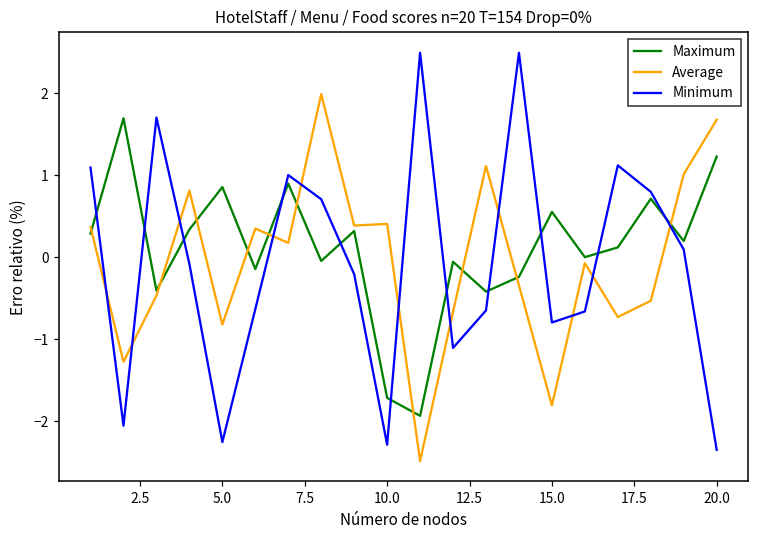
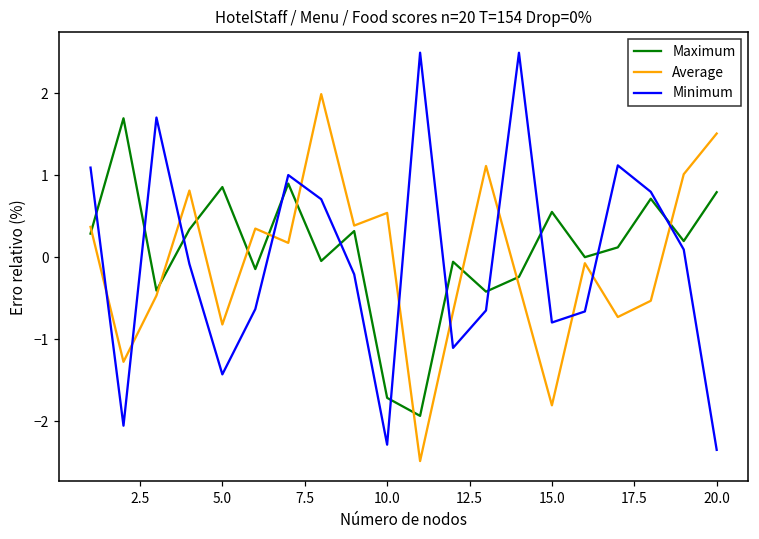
Minimum, 5.0: -2.3 -> -1.4
Average, 10.0: 0.4 -> 0.5
Maximum, 20.0: 1.2 -> 0.8
Average, 20.0: 1.7 -> 1.5
